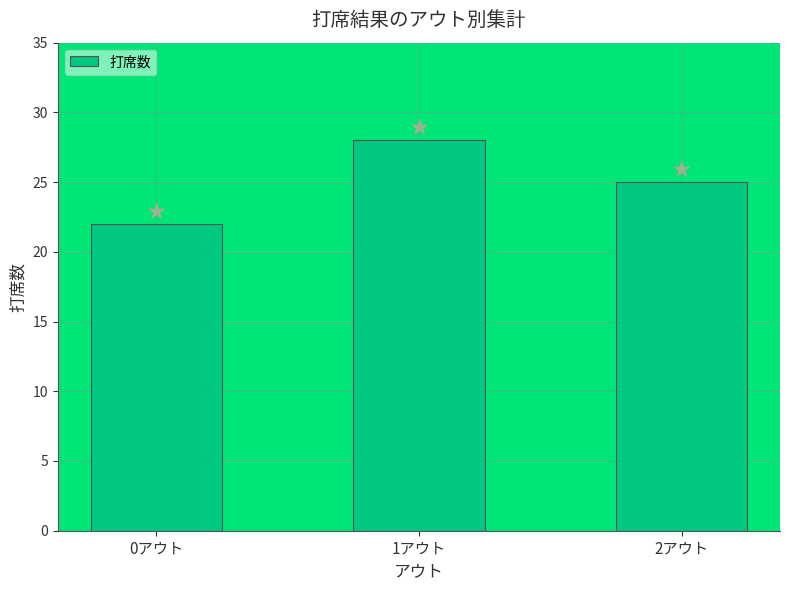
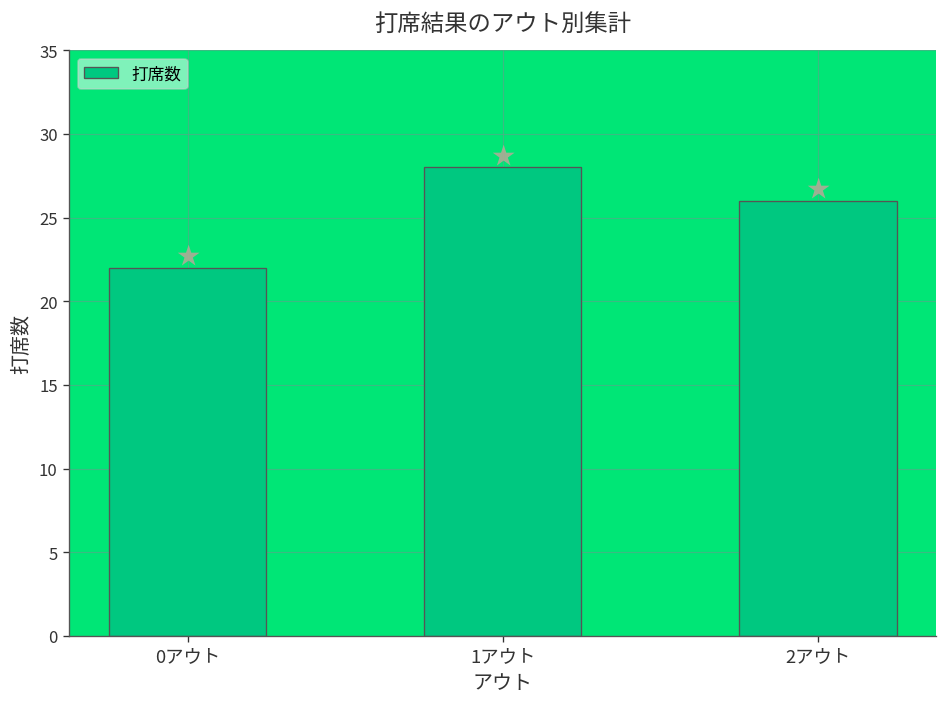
2アウト: 25 -> 26
